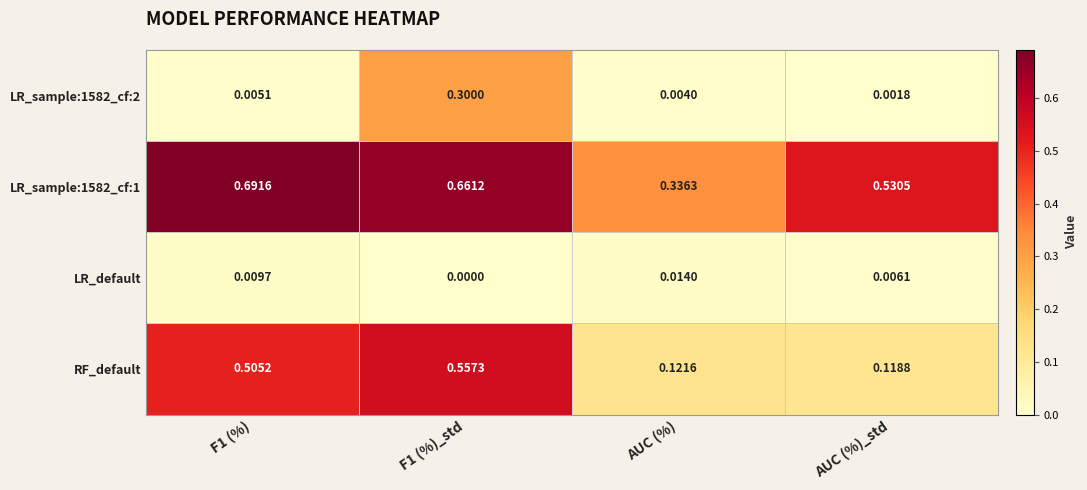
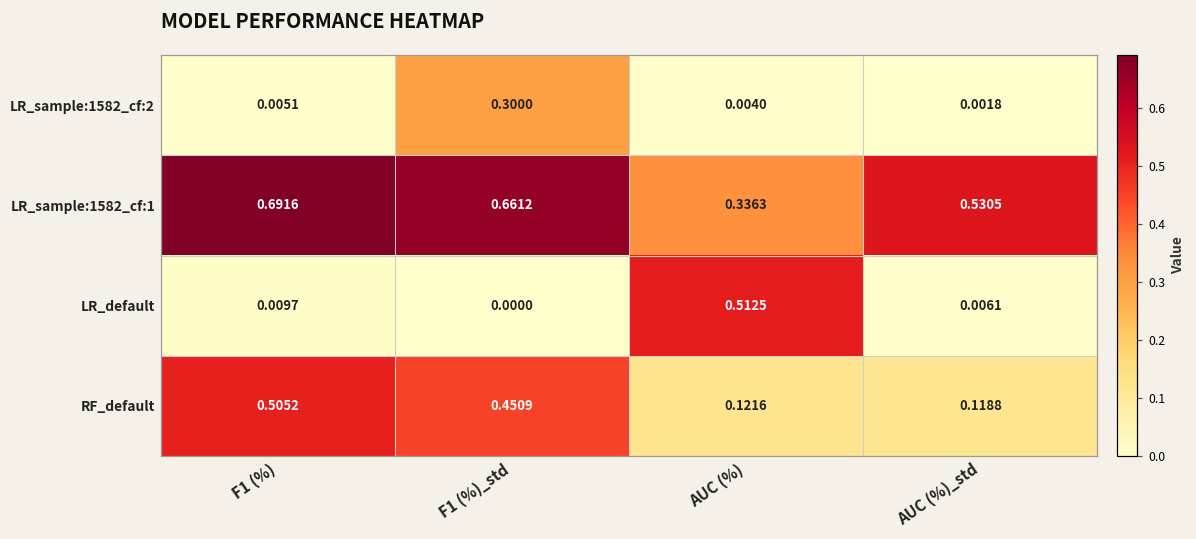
LR_default, AUC (%): 0.0140 -> 0.5125
RF_default, F1 (%)_std: 0.5573 -> 0.4509
